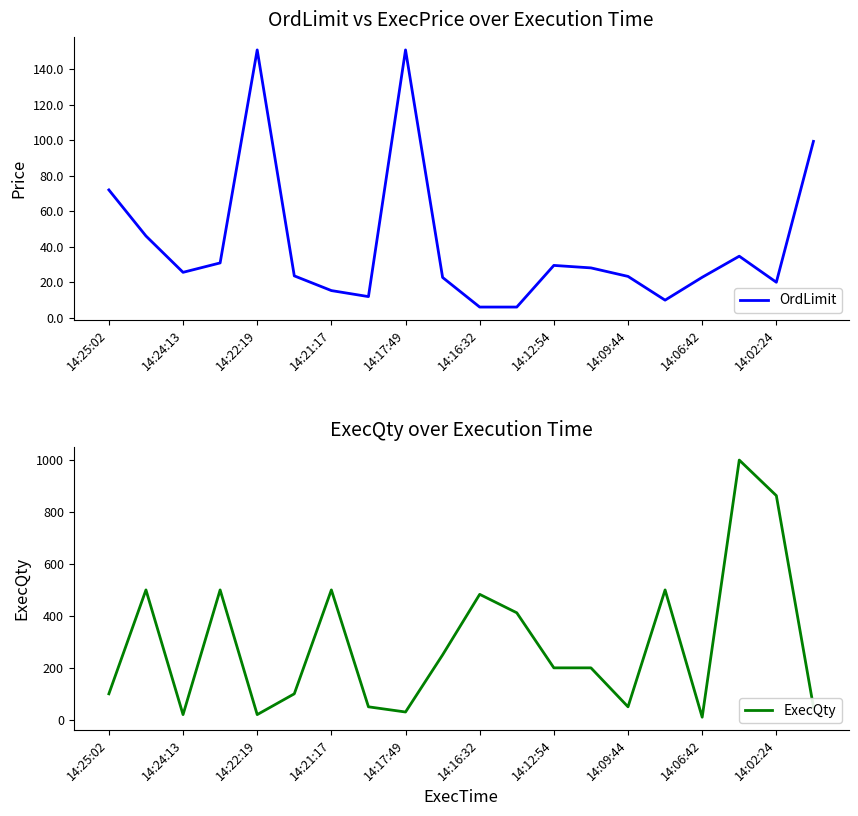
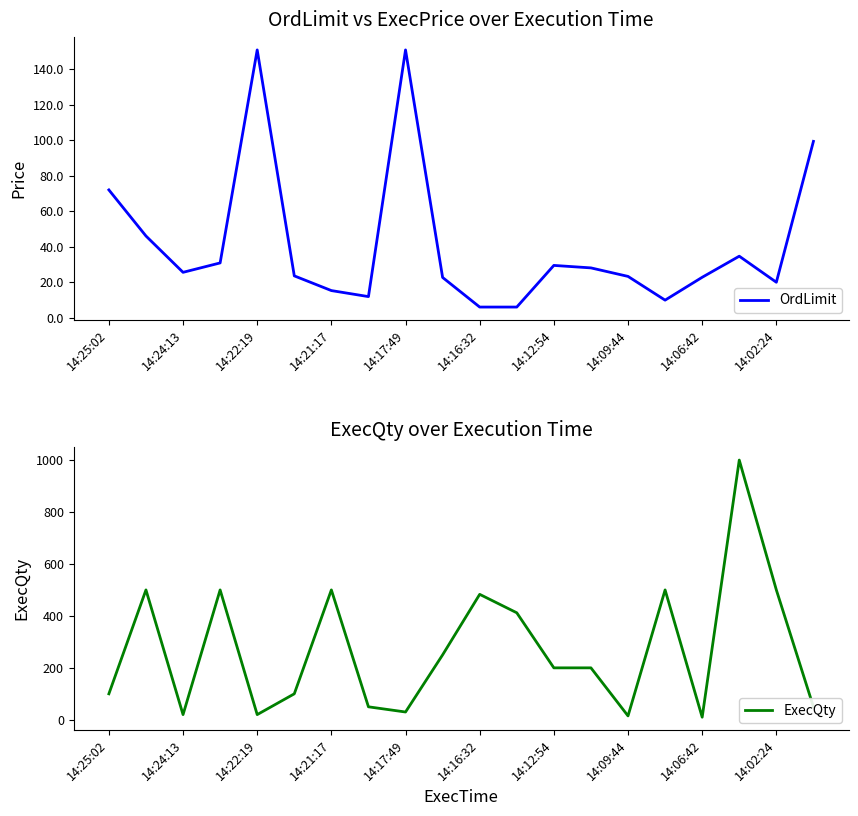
ExecQty over Execution Time, 14:09:44: 50 -> 20
ExecQty over Execution Time, 14:02:24: 860 -> 500
